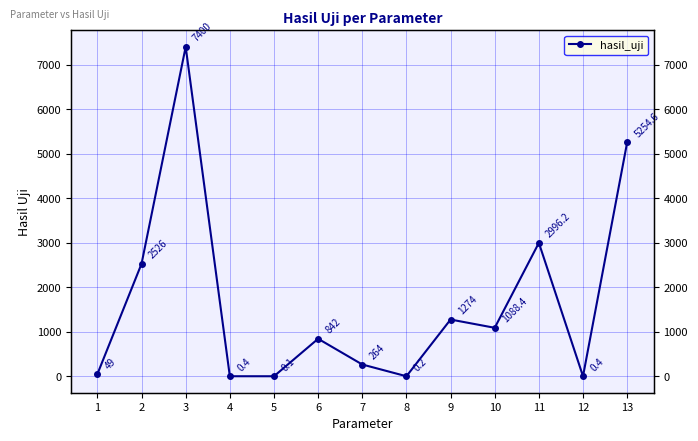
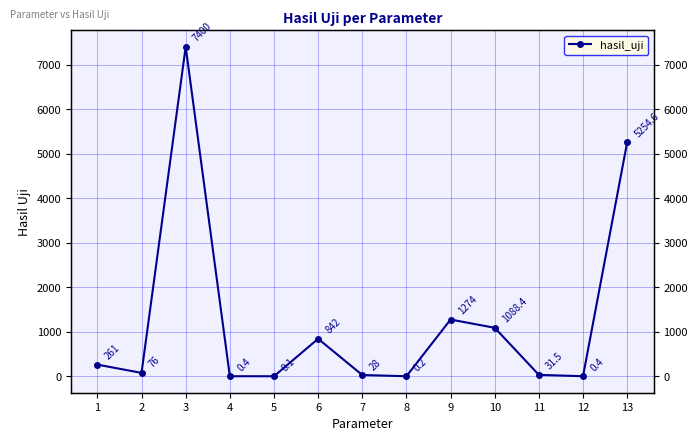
1: 49 -> 261
2: 2526 -> 76
7: 264 -> 28
11: 2996.2 -> 31.5
